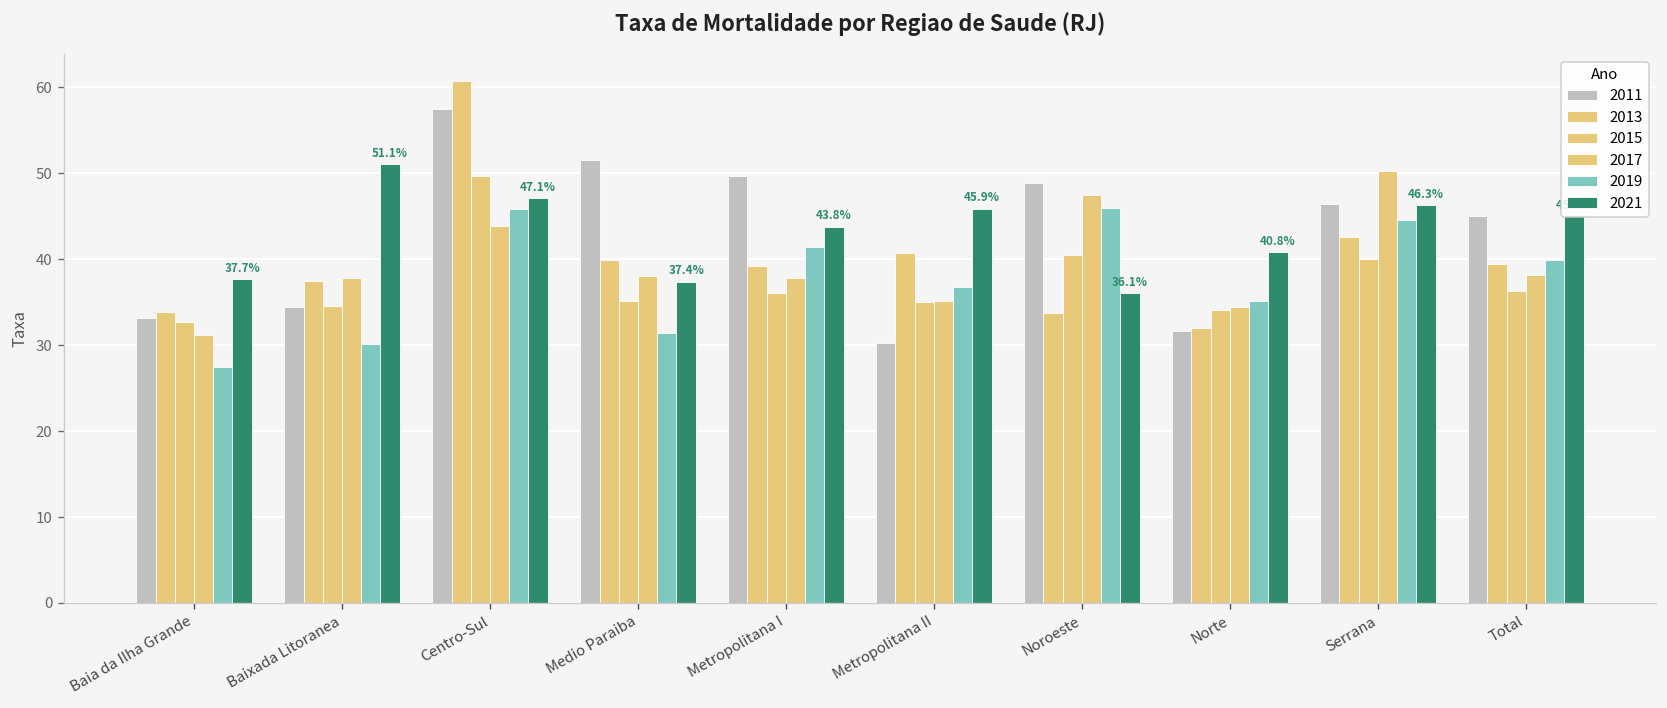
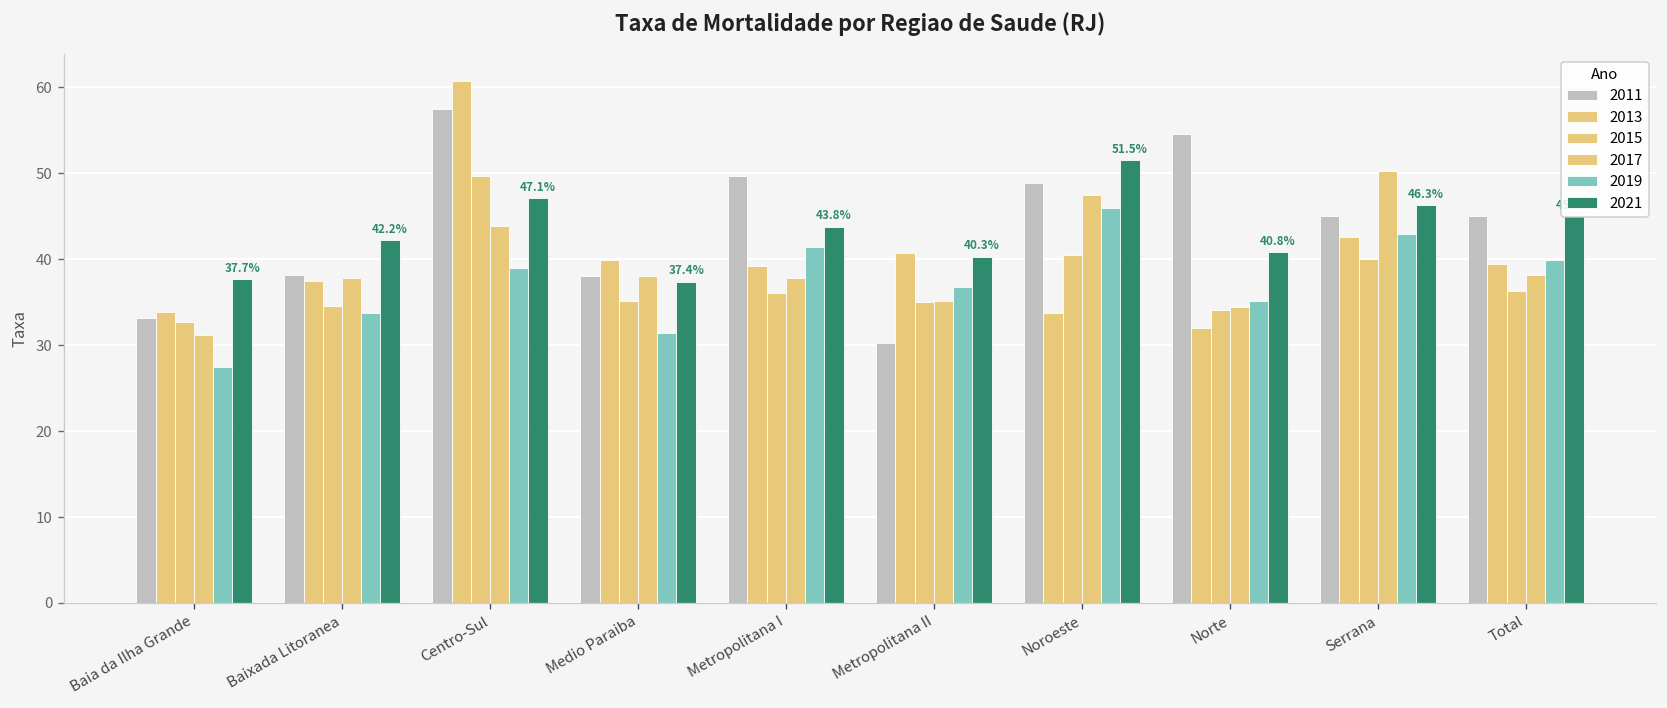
2011, Baixada Litoranea: 34 -> 38
2019, Baixada Litoranea: 30 -> 34
2021, Baixada Litoranea: 51.1% -> 42.2%
2019, Centro-Sul: 46 -> 39
2011, Medio Paraiba: 52 -> 38
2021, Metropolitana II: 45.9% -> 40.3%
2021, Noroeste: 36.1% -> 51.5%
2011, Norte: 32 -> 55
2011, Serrana: 46 -> 45
2019, Serrana: 45 -> 43
